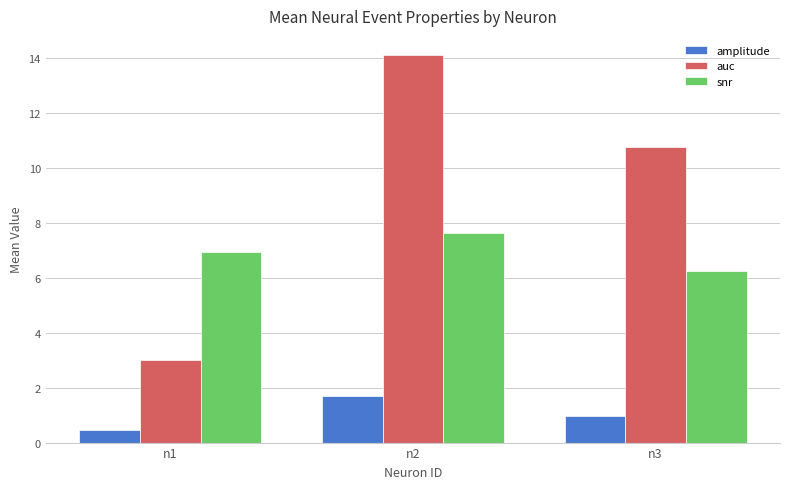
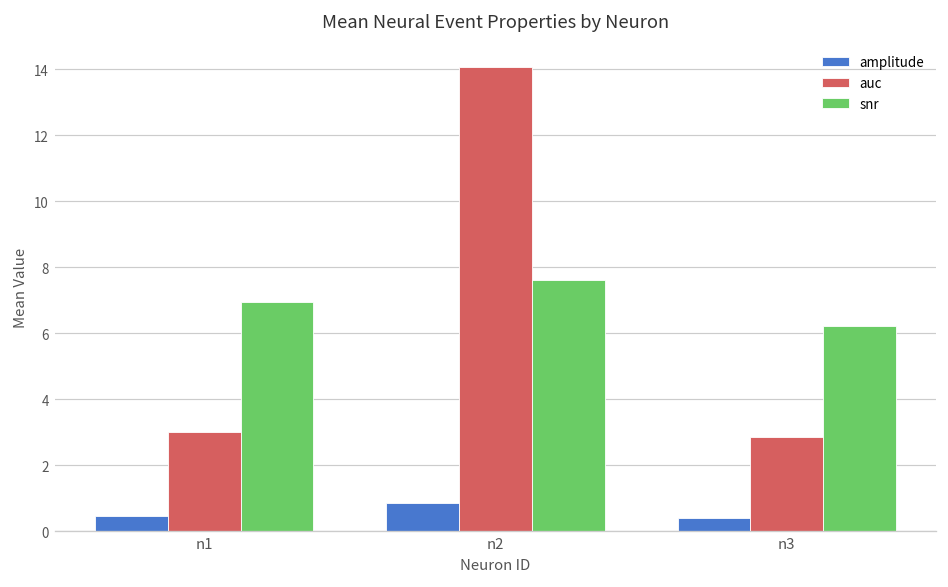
amplitude, n2: 1.7 -> 0.9
amplitude, n3: 1.0 -> 0.4
auc, n3: 10.8 -> 2.9
